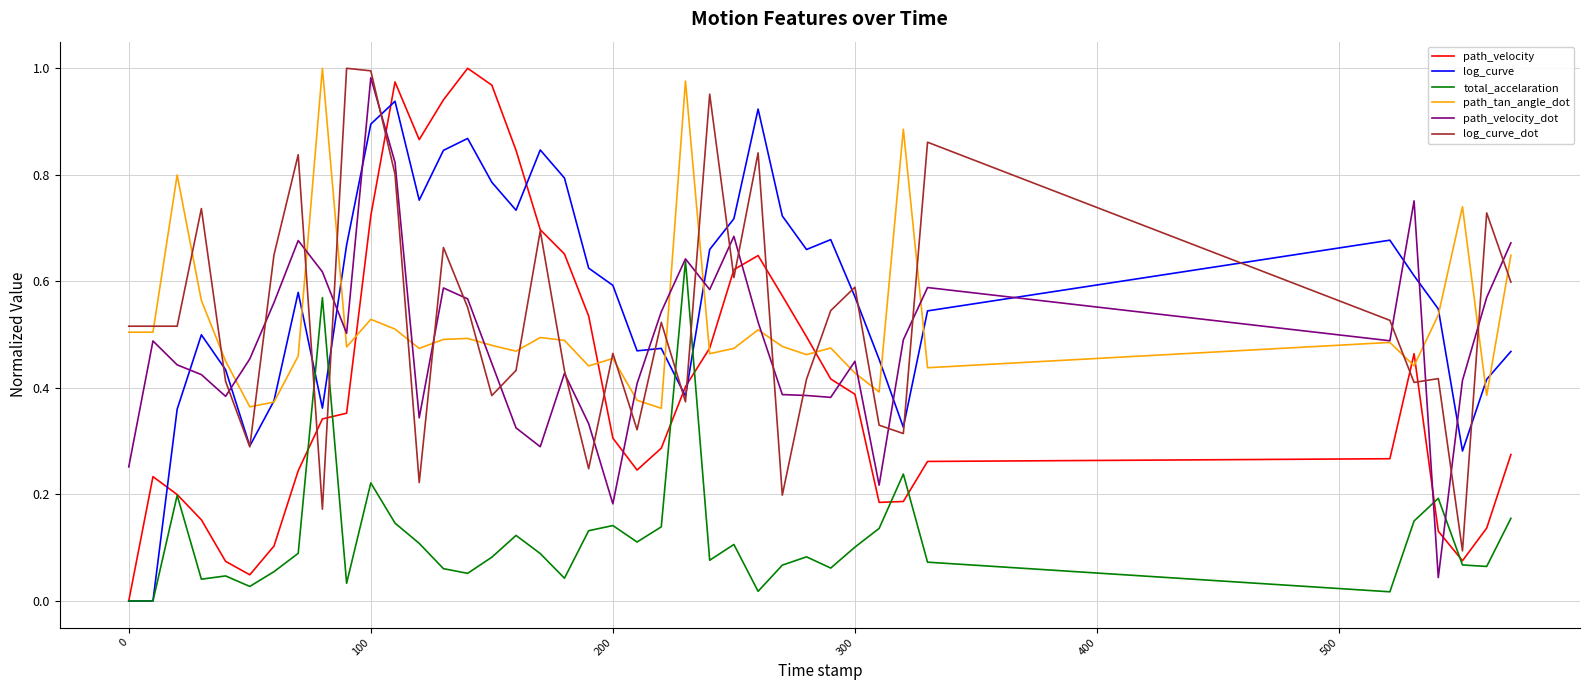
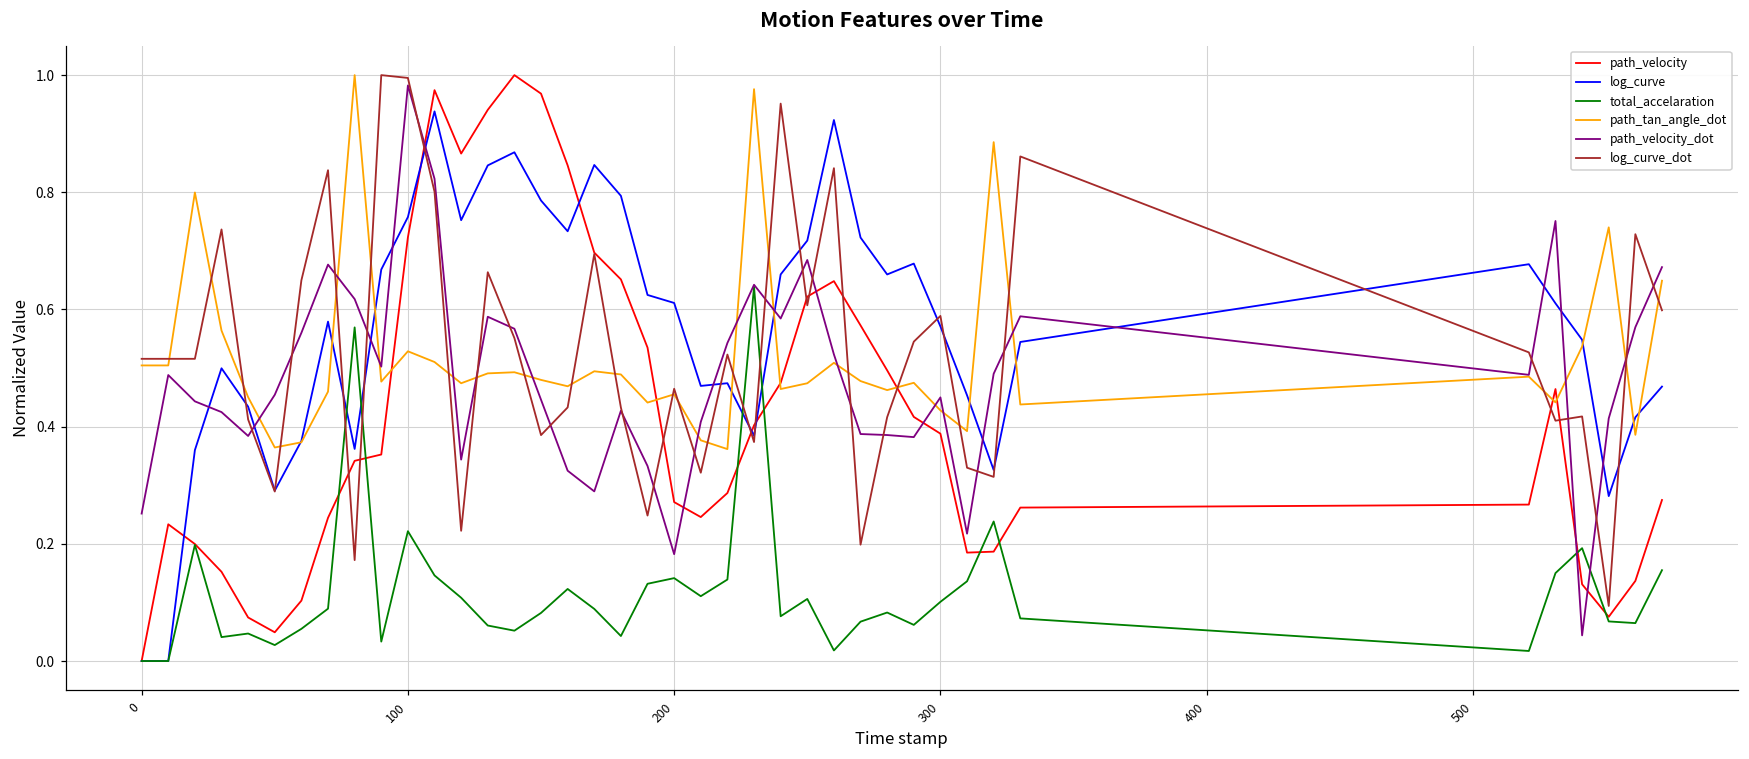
log_curve, 100: 0.90 -> 0.76
path_velocity, 200: 0.31 -> 0.27
log_curve, 200: 0.59 -> 0.61
